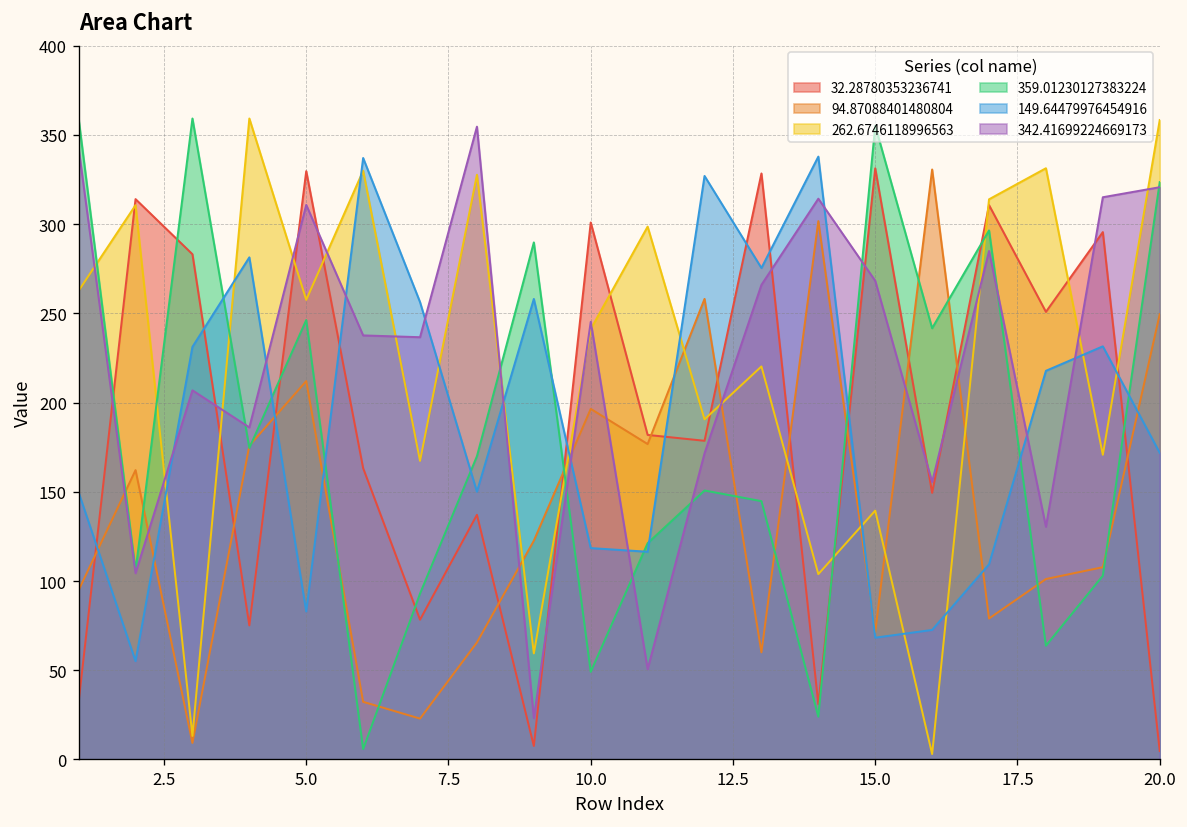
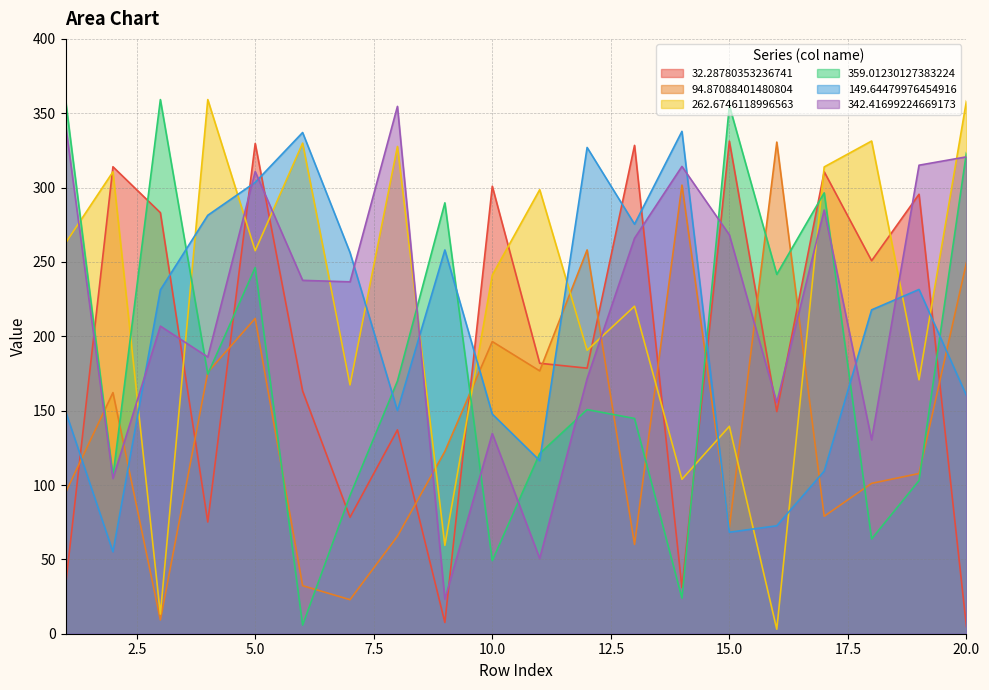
149.64479976454916, 5.0: 83 -> 304
149.64479976454916, 10.0: 118 -> 148
342.41699224669173, 10.0: 245 -> 135
149.64479976454916, 20.0: 172 -> 160
